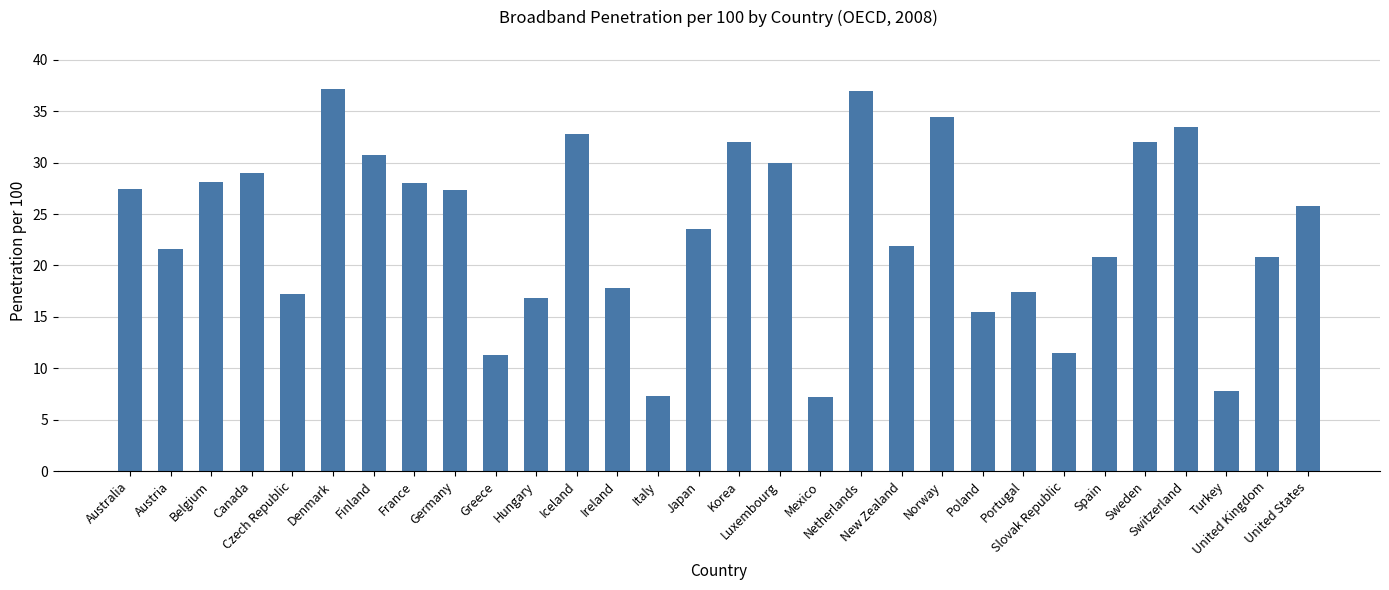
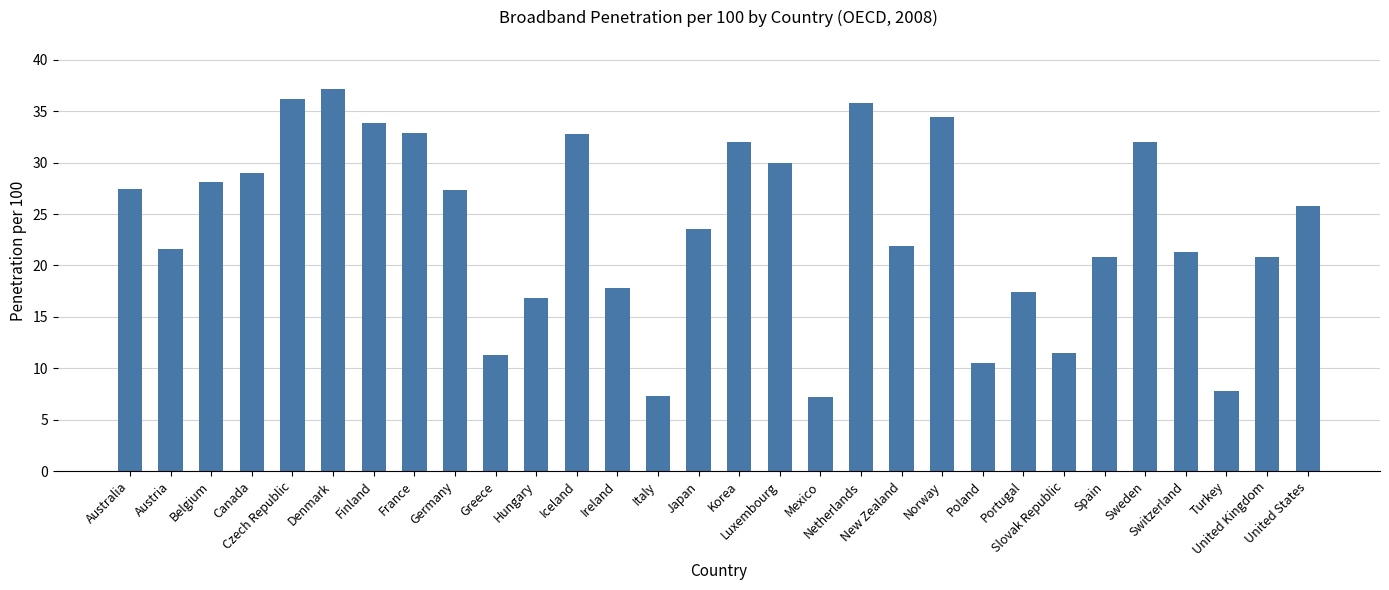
Czech Republic: 17.2 -> 36.2
Finland: 30.7 -> 33.9
France: 28.1 -> 32.9
Netherlands: 37.0 -> 35.8
Poland: 15.5 -> 10.5
Switzerland: 33.5 -> 21.3
